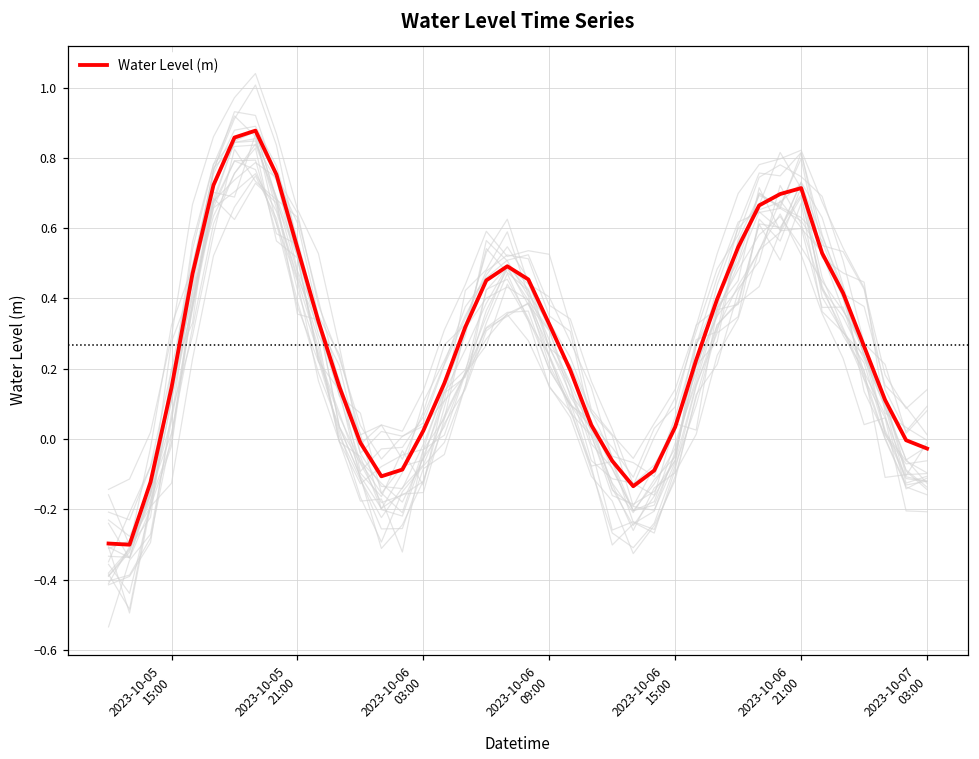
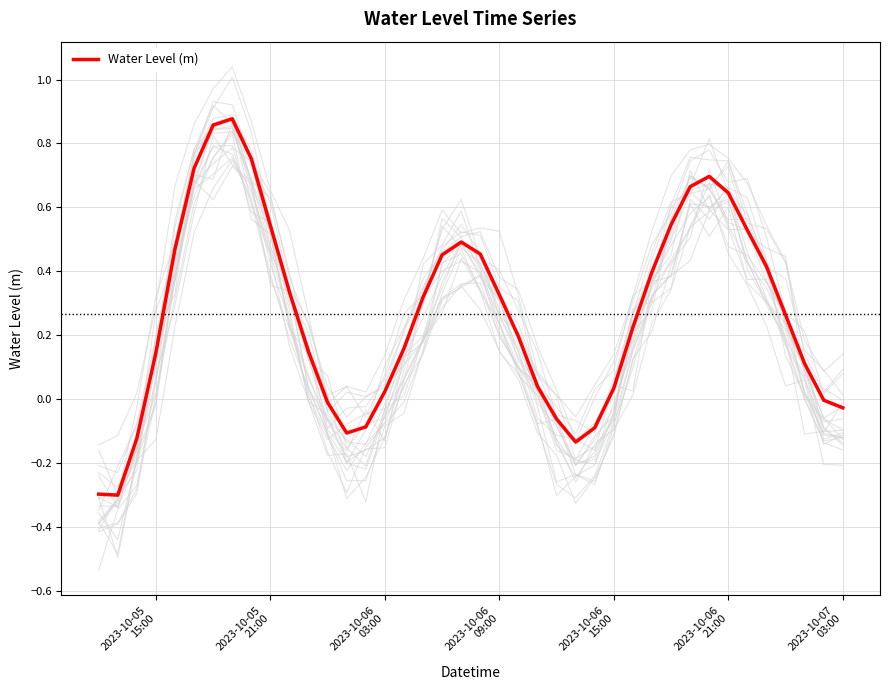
Water Level (m), 2023-10-06 21:00: 0.71 -> 0.65
